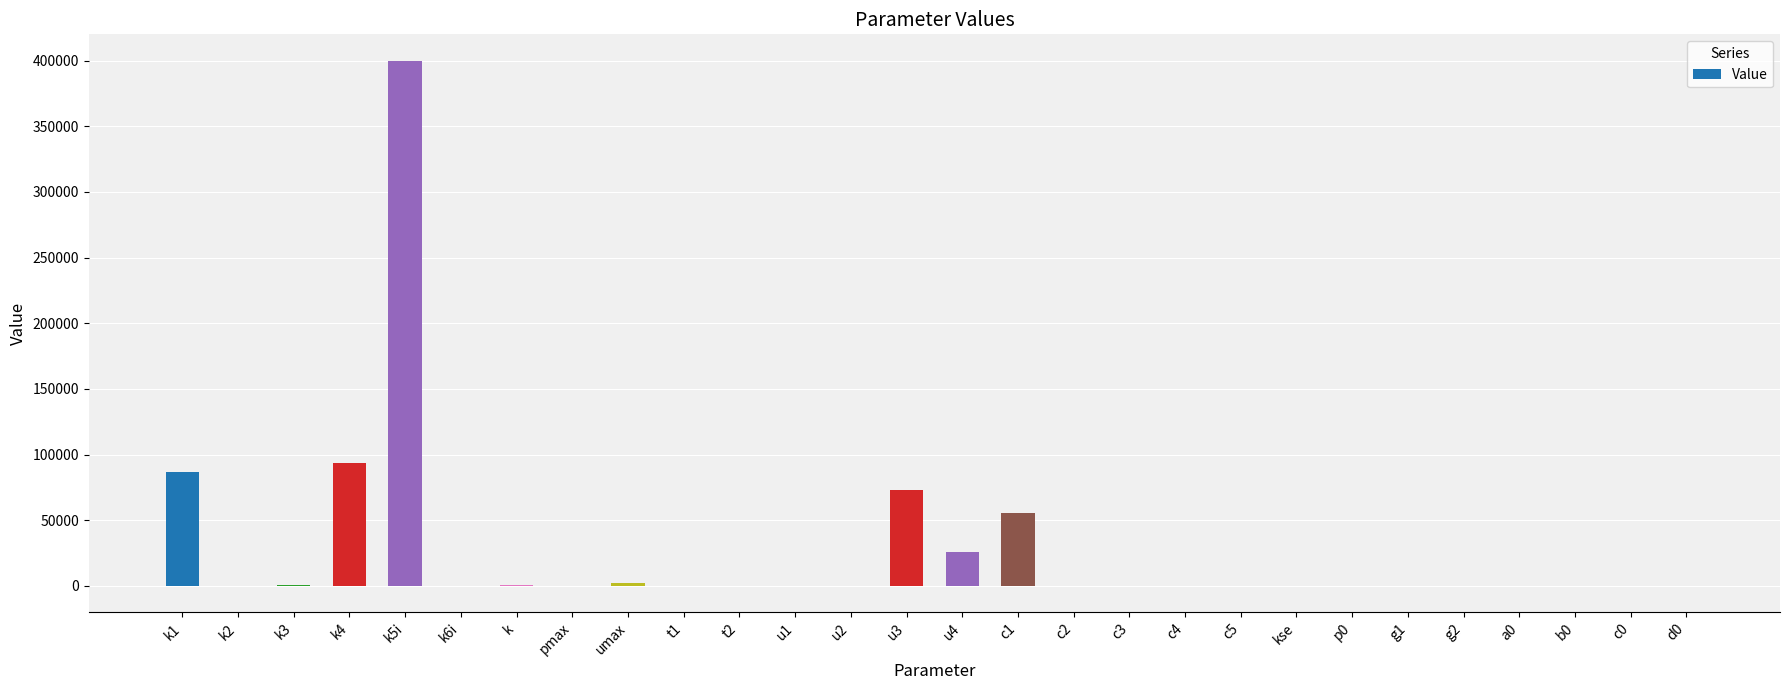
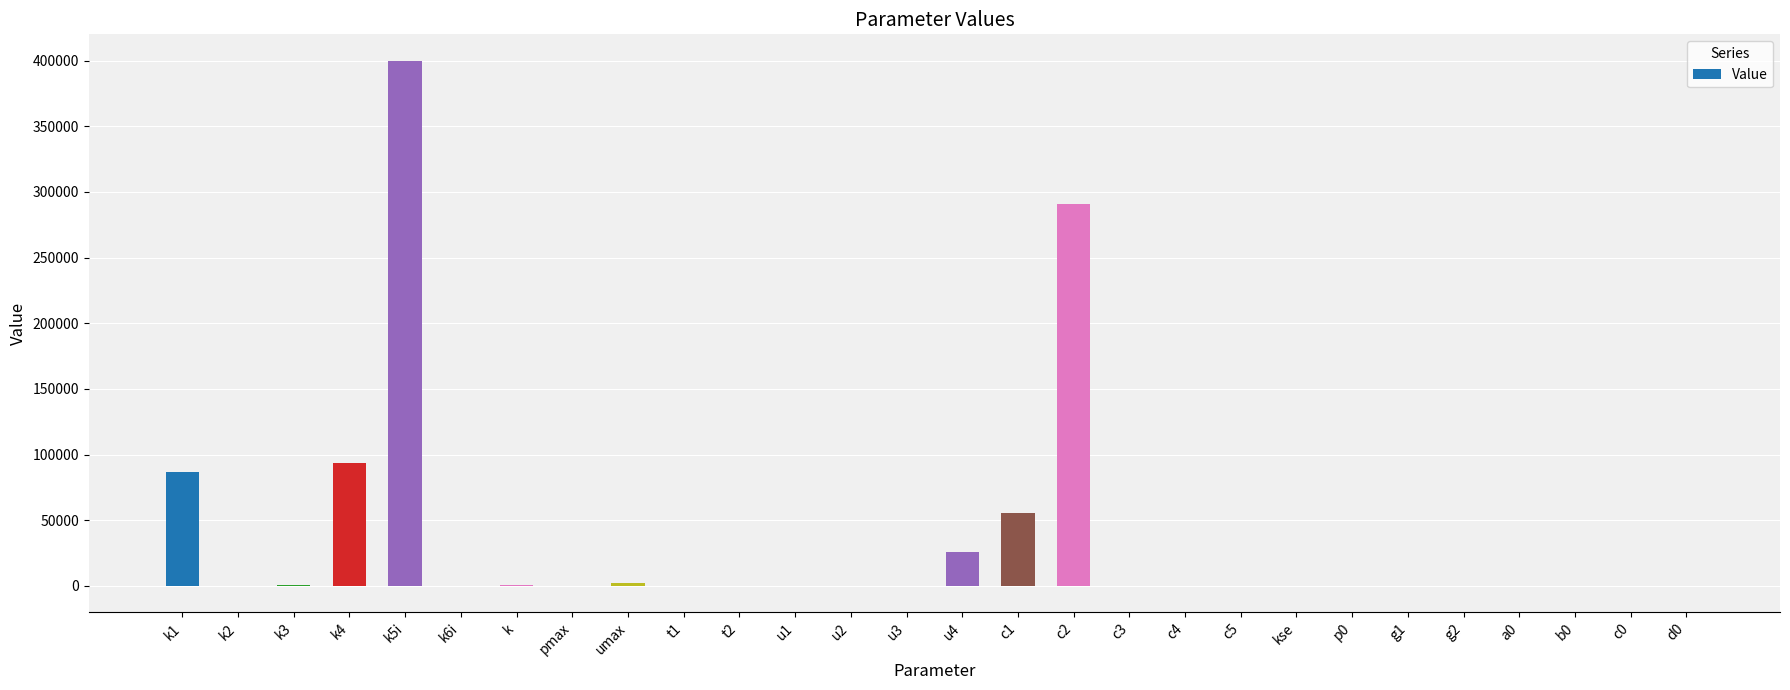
u3: 73000 -> 0
c2: 0 -> 291000
